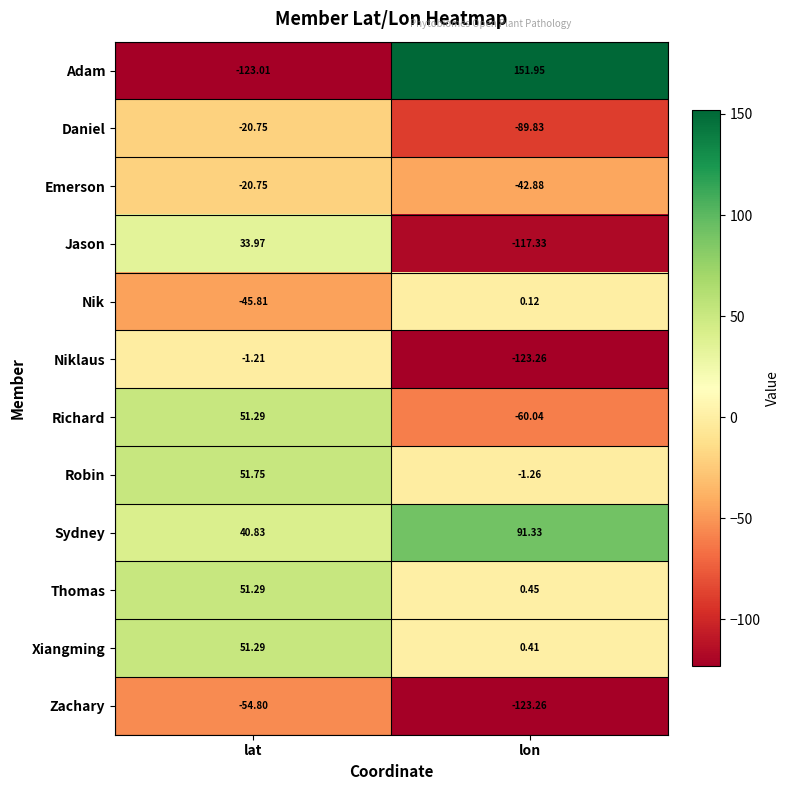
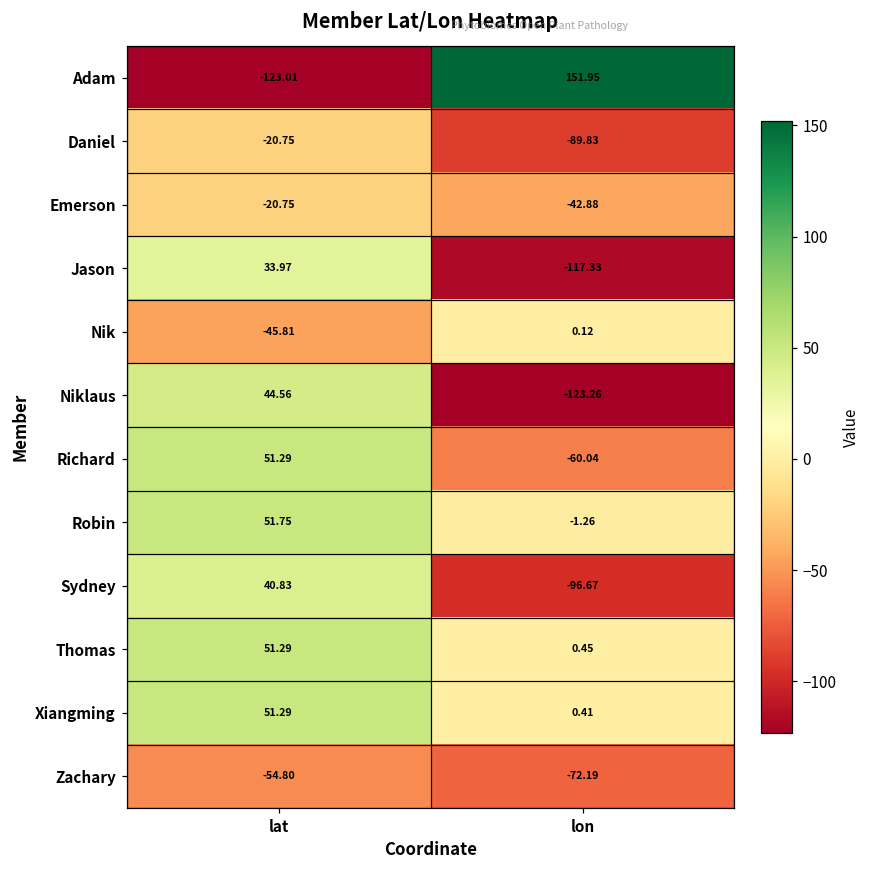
Niklaus, lat: -1.21 -> 44.56
Sydney, lon: 91.33 -> -96.67
Zachary, lon: -123.26 -> -72.19
